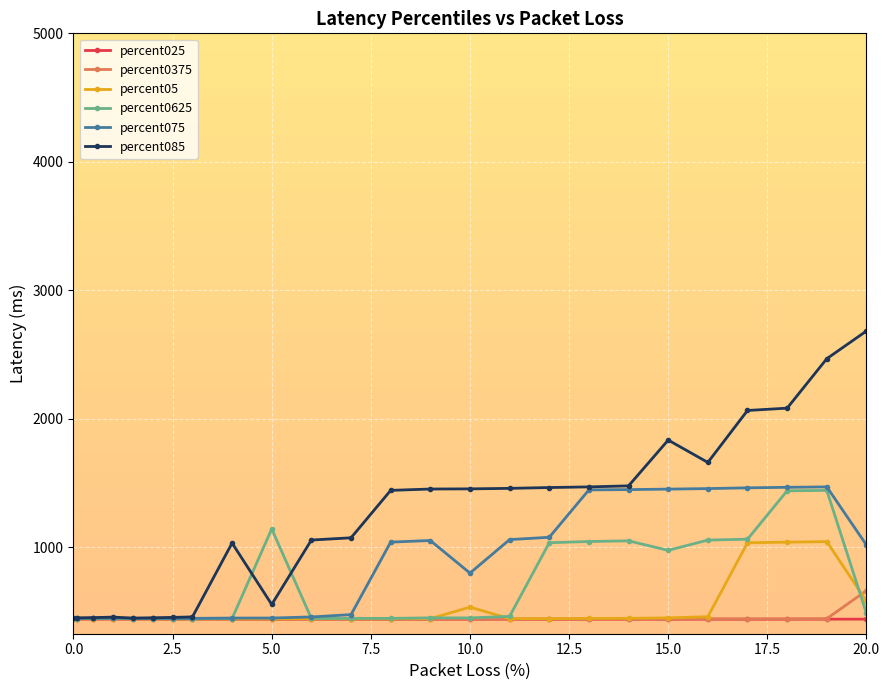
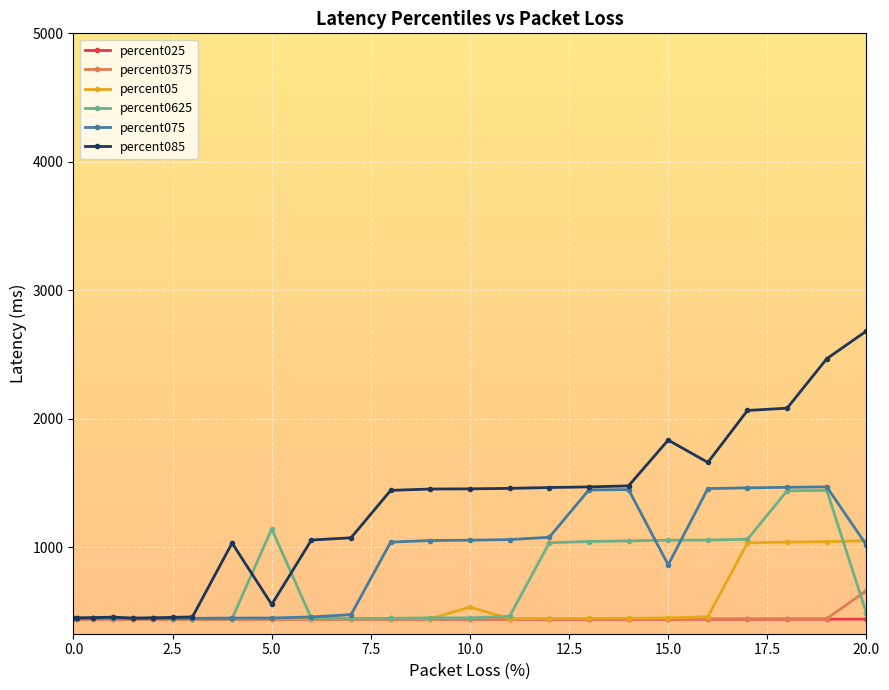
percent075, 10.0: 800 -> 1050
percent0625, 15.0: 970 -> 1050
percent075, 15.0: 1450 -> 860
percent05, 20.0: 580 -> 1050
